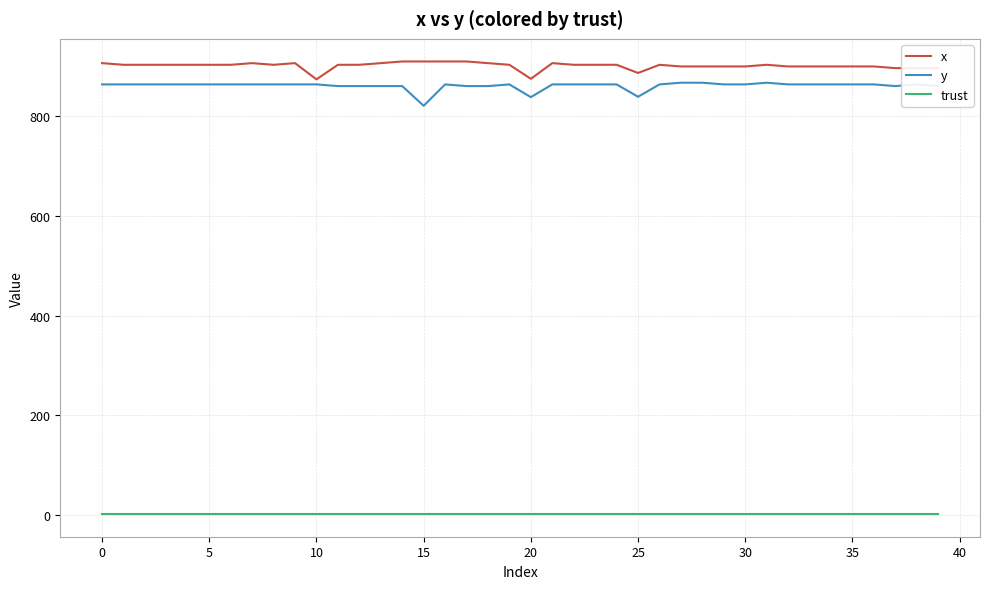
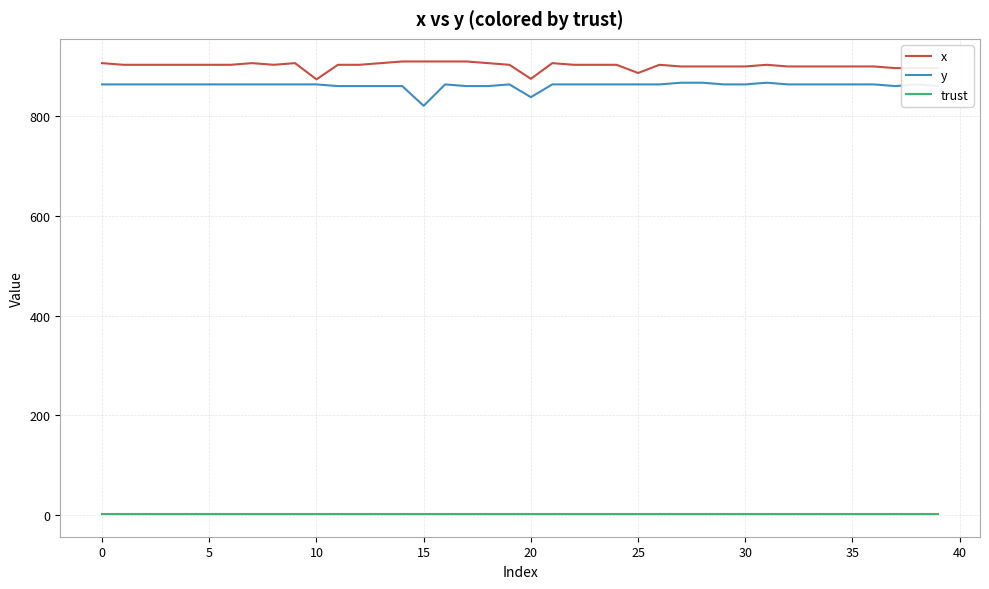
y, 25: 840 -> 860
